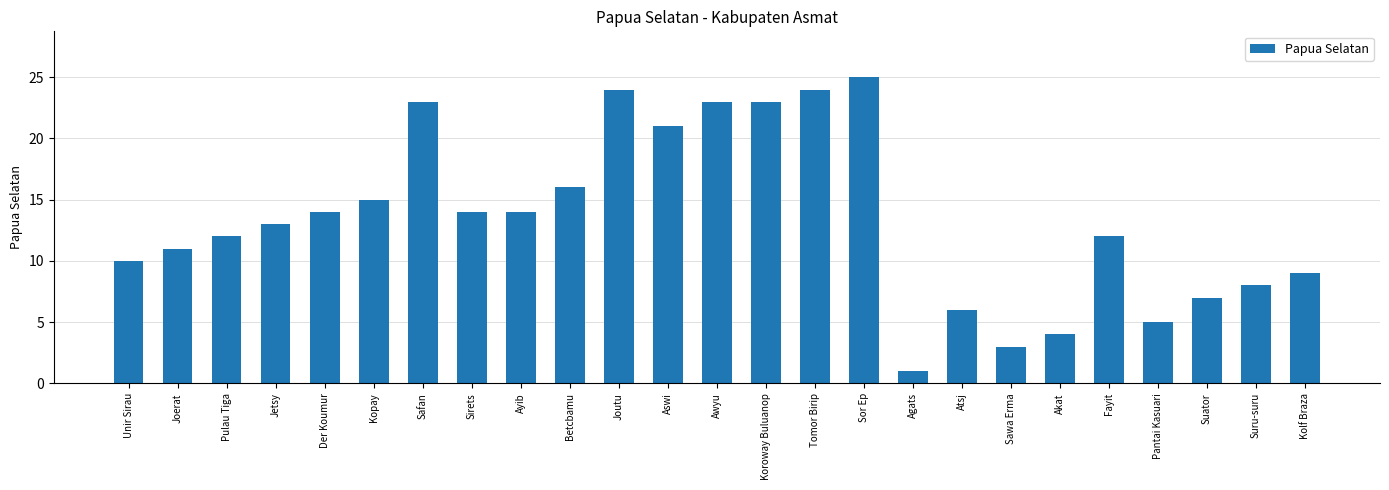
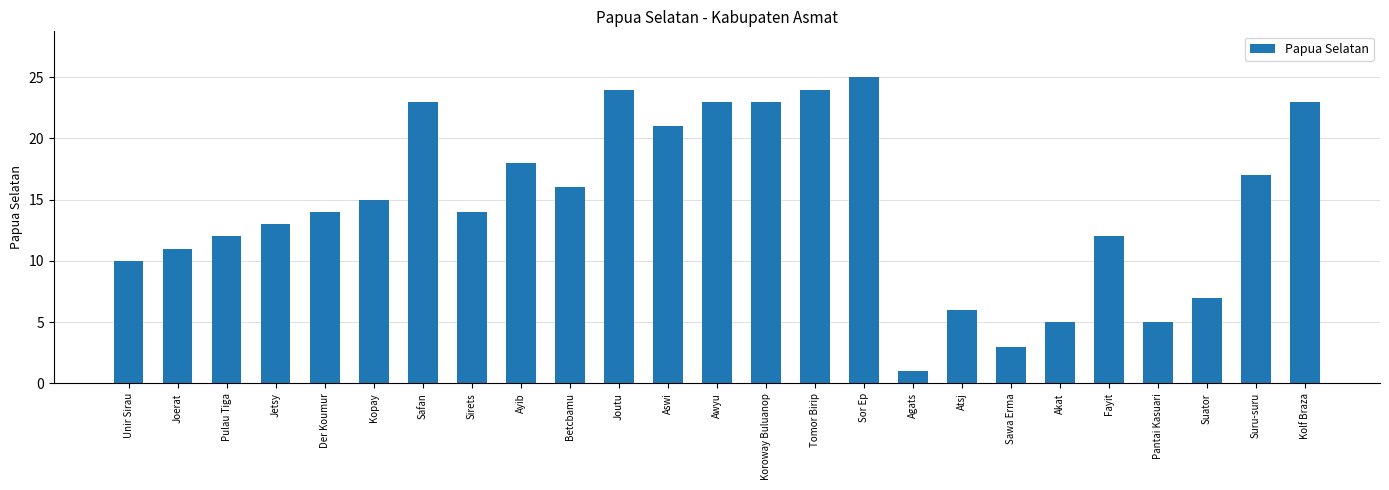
Ayib: 14 -> 18
Akat: 4 -> 5
Suru-suru: 8 -> 17
Kolf Braza: 9 -> 23
